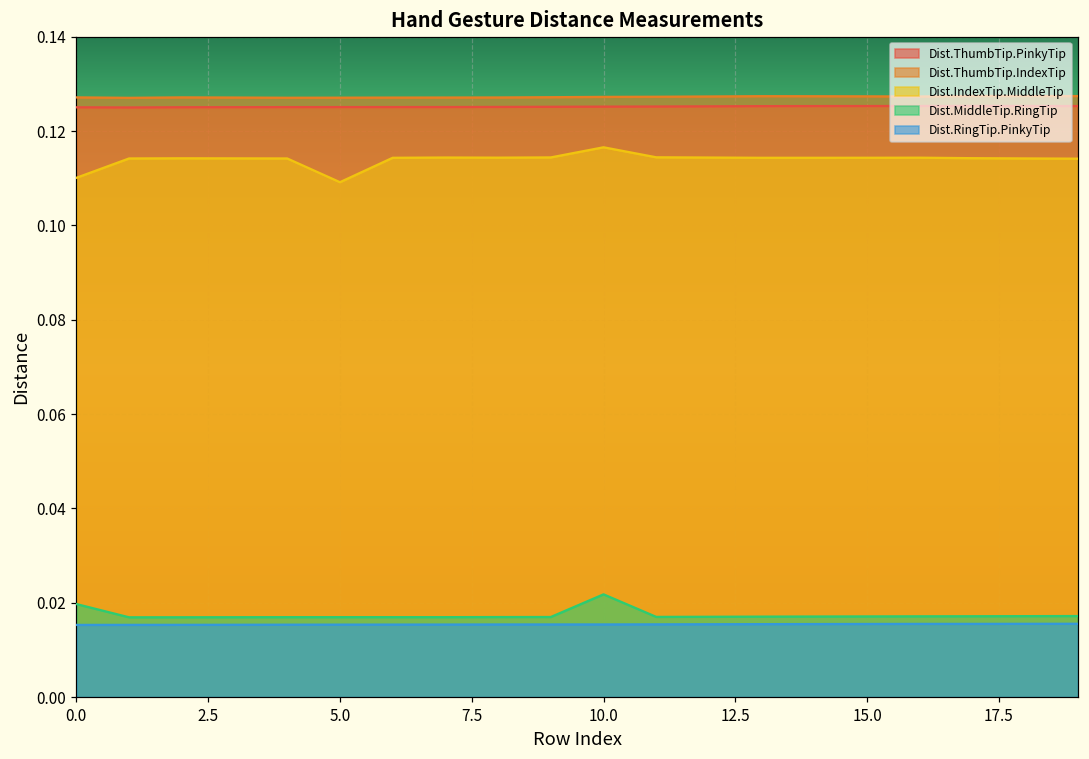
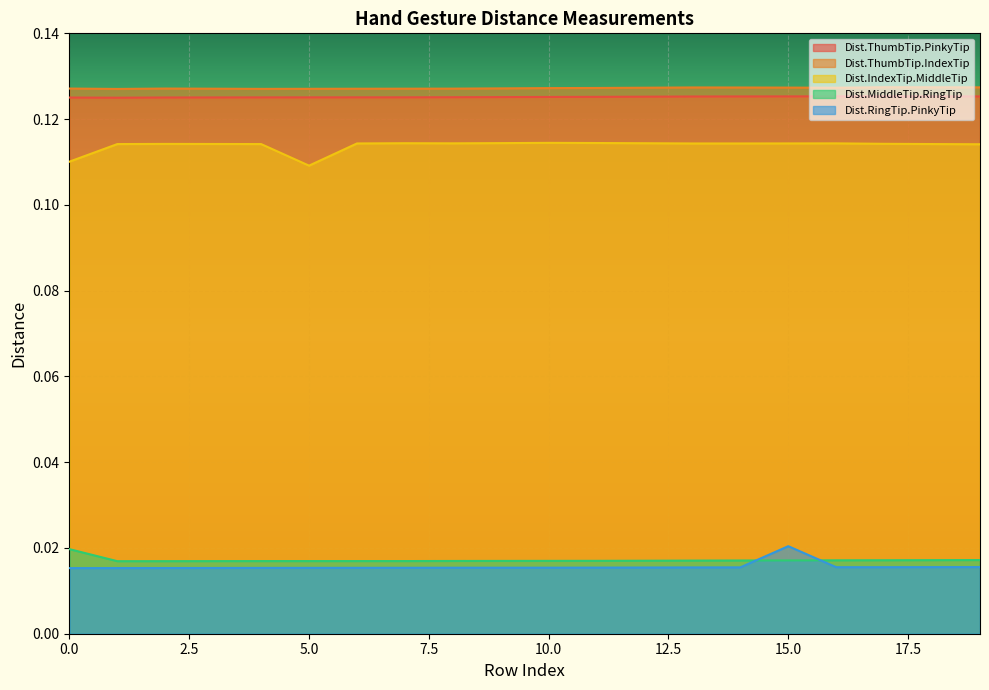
Dist.IndexTip.MiddleTip, 10.0: 0.117 -> 0.114
Dist.MiddleTip.RingTip, 10.0: 0.022 -> 0.017
Dist.RingTip.PinkyTip, 15.0: 0.015 -> 0.020
